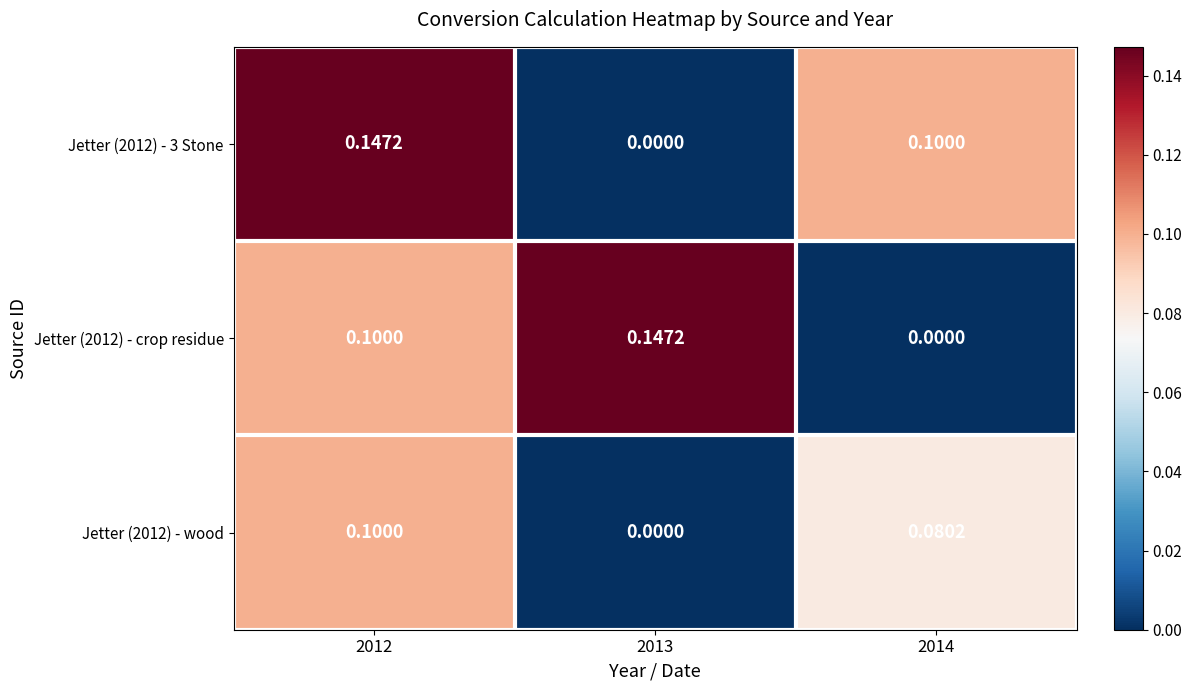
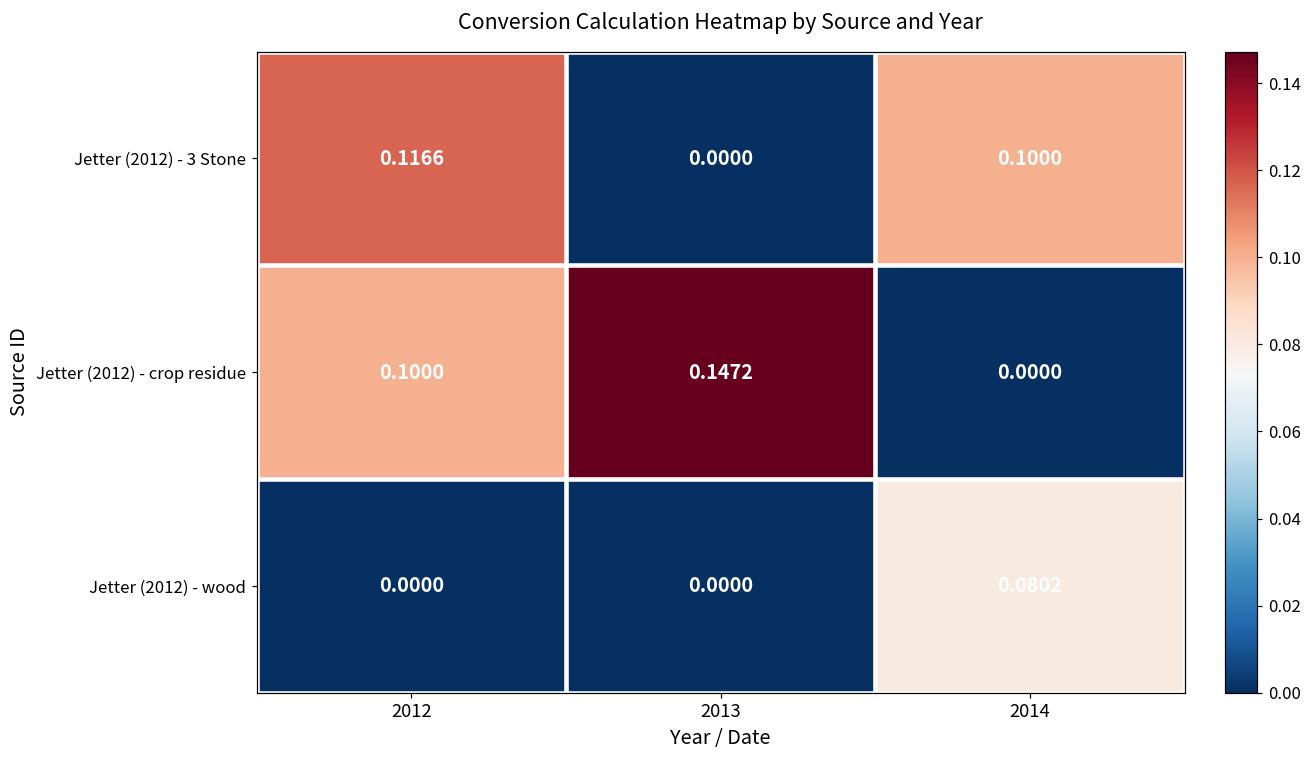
Jetter (2012) - 3 Stone, 2012: 0.1472 -> 0.1166
Jetter (2012) - wood, 2012: 0.1000 -> 0.0000
